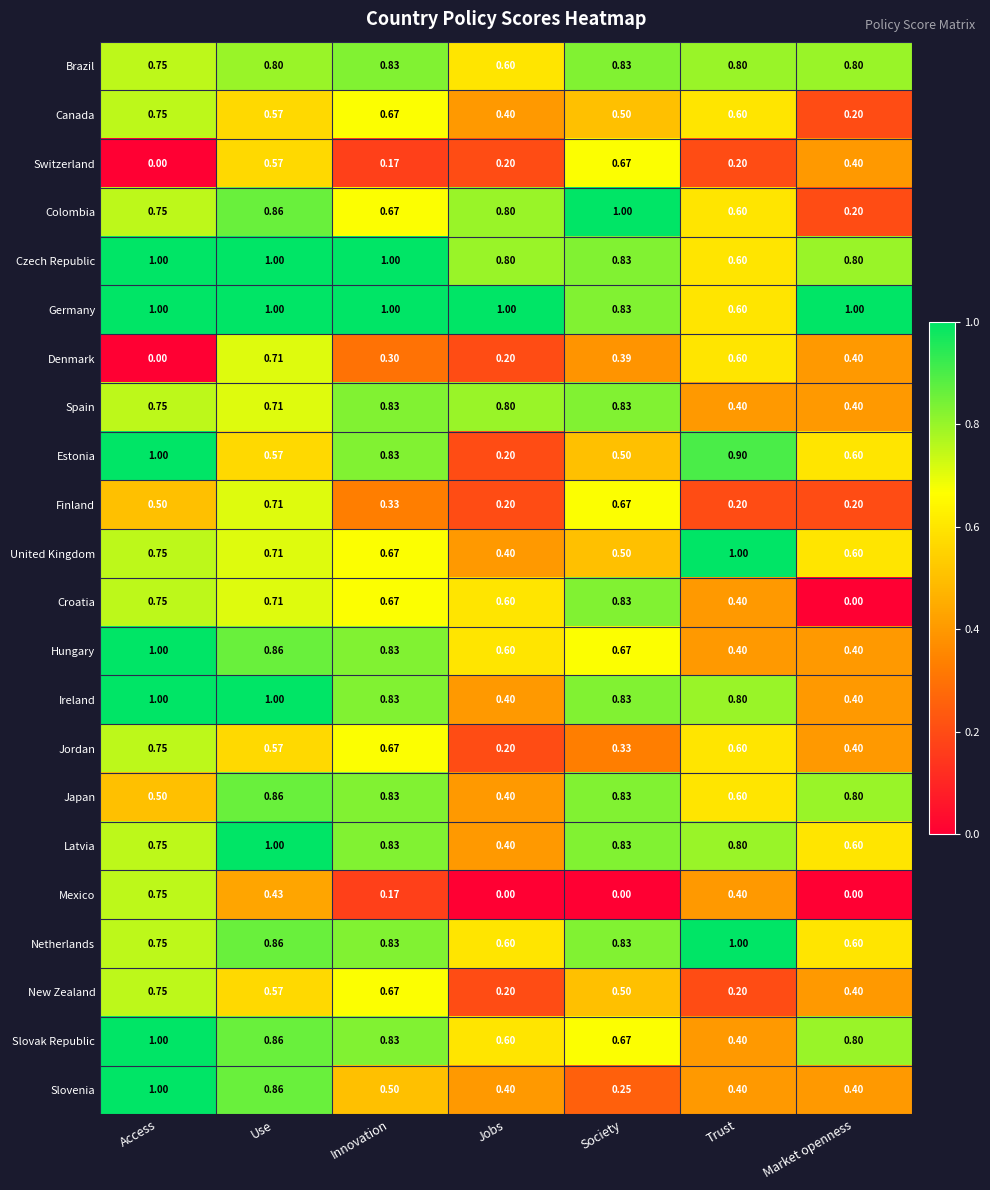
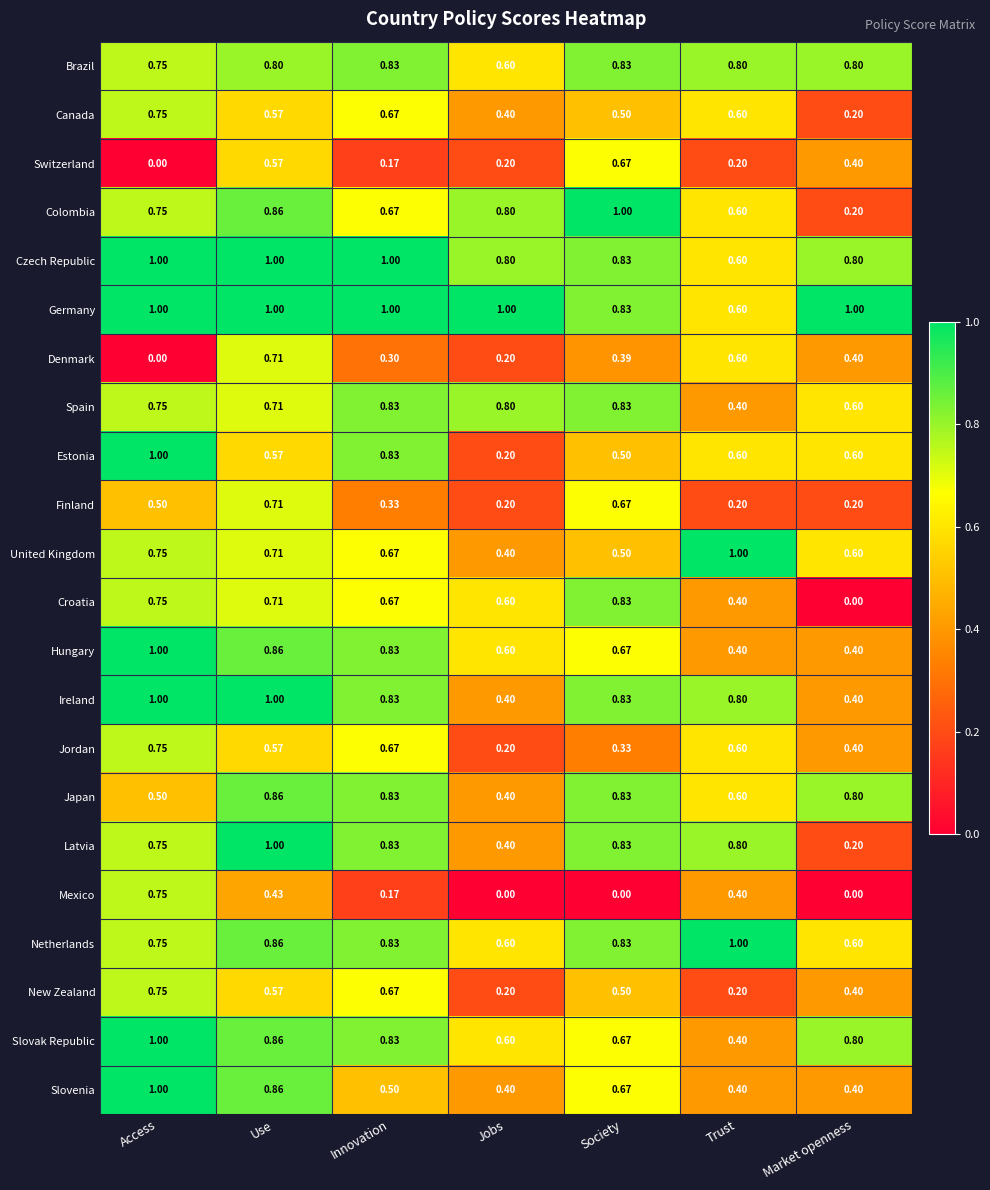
Spain, Market openness: 0.40 -> 0.60
Estonia, Trust: 0.90 -> 0.60
Latvia, Market openness: 0.60 -> 0.20
Slovenia, Society: 0.25 -> 0.67
